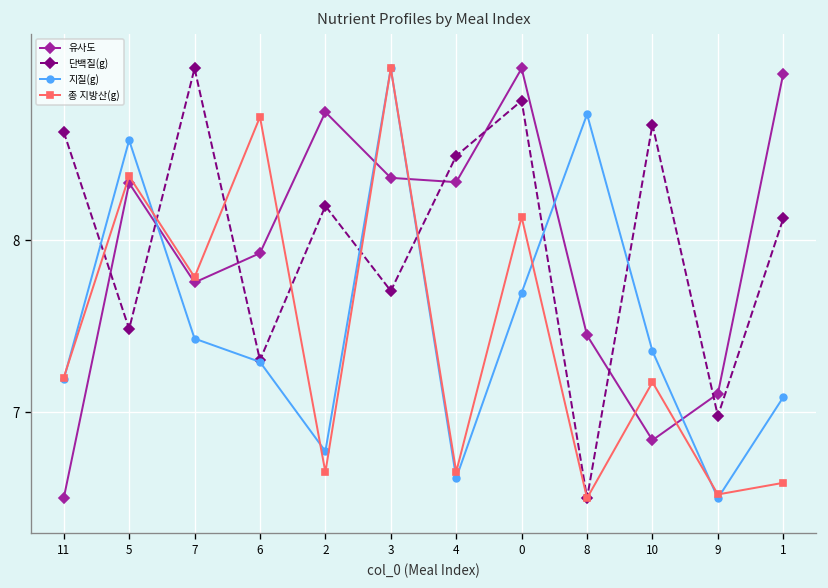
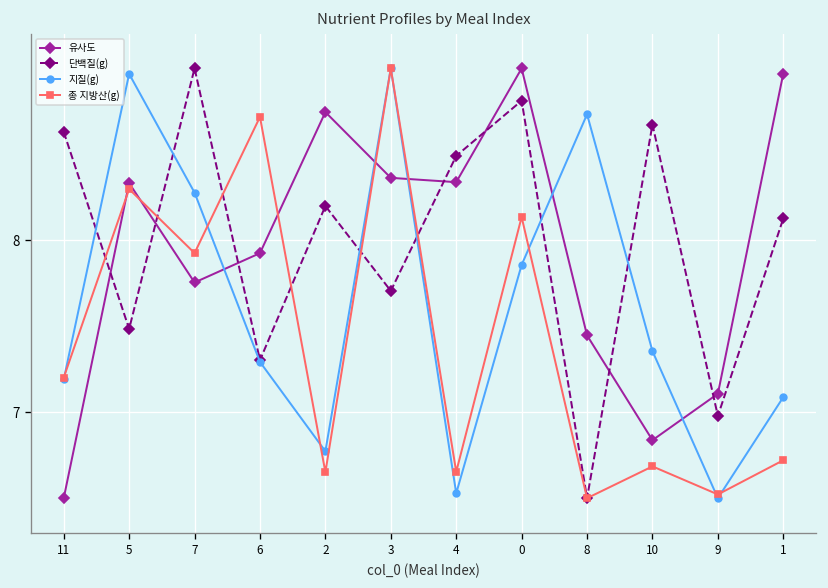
지질(g), 5: 8.58 -> 8.97
총 지방산(g), 5: 8.37 -> 8.30
지질(g), 7: 7.43 -> 8.28
총 지방산(g), 7: 7.79 -> 7.93
지질(g), 4: 6.62 -> 6.53
지질(g), 0: 7.70 -> 7.86
총 지방산(g), 10: 7.17 -> 6.68
총 지방산(g), 1: 6.59 -> 6.72
